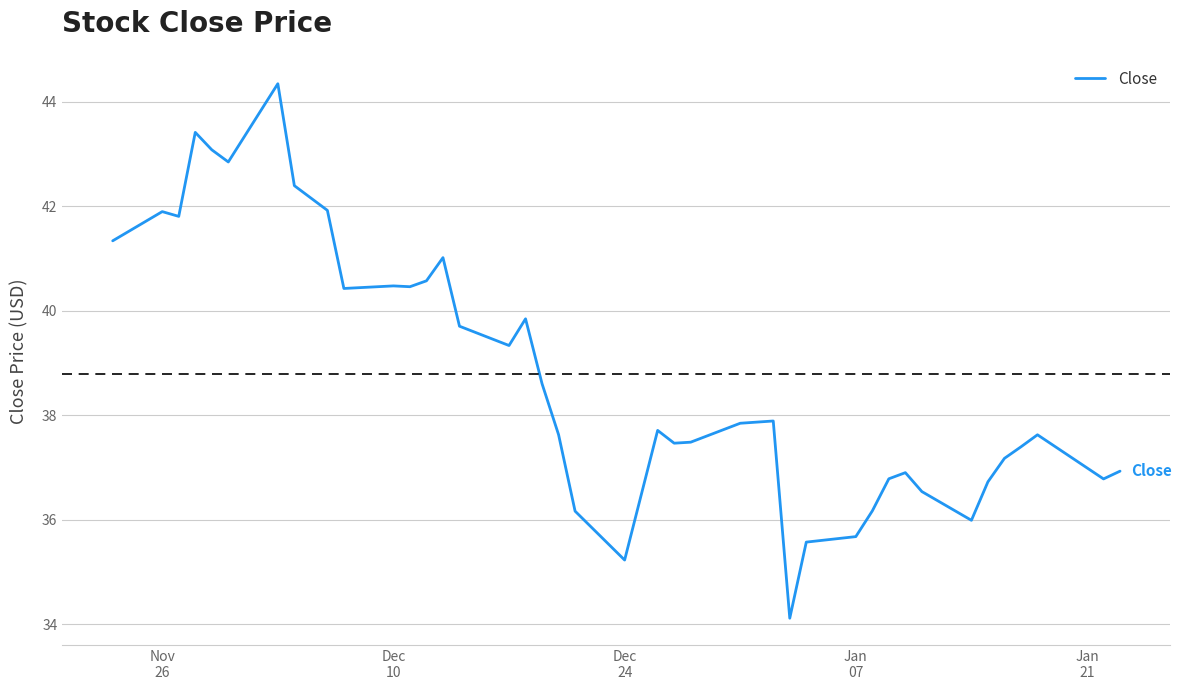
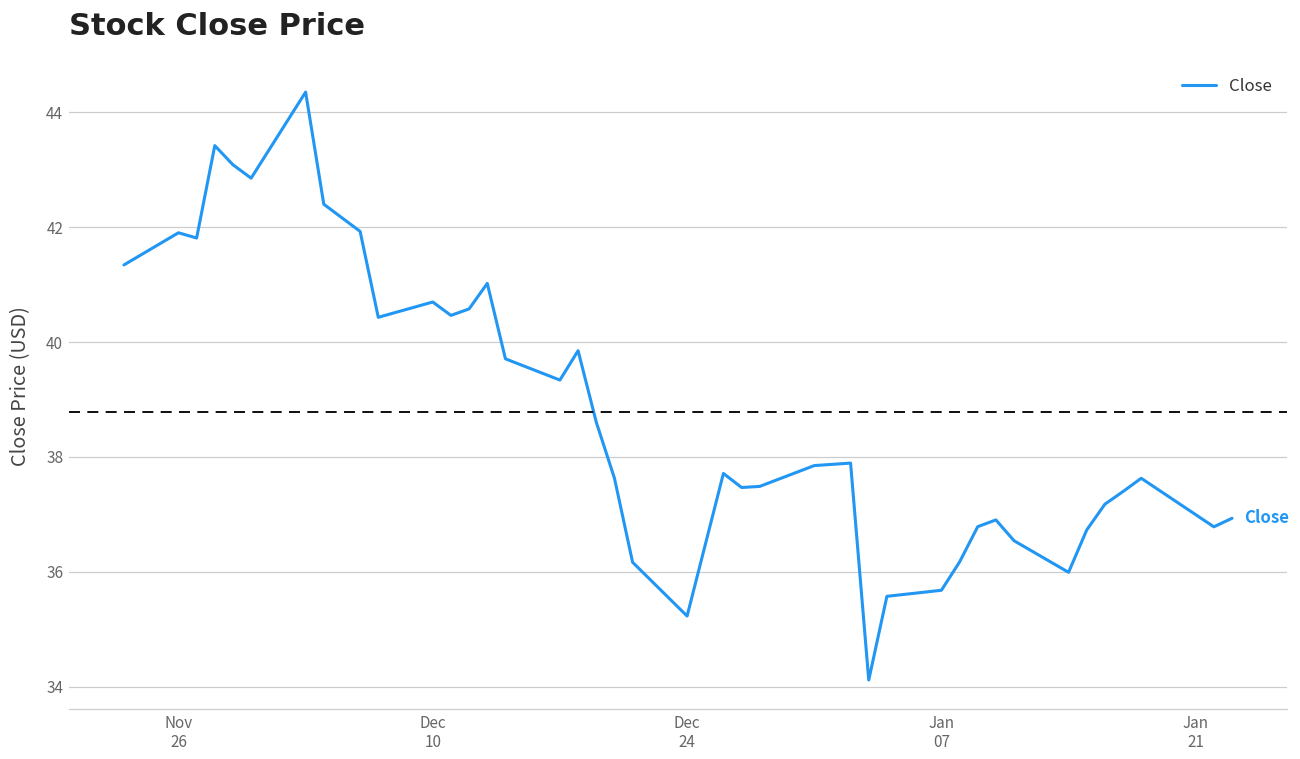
Dec 10: 40.5 -> 40.7
